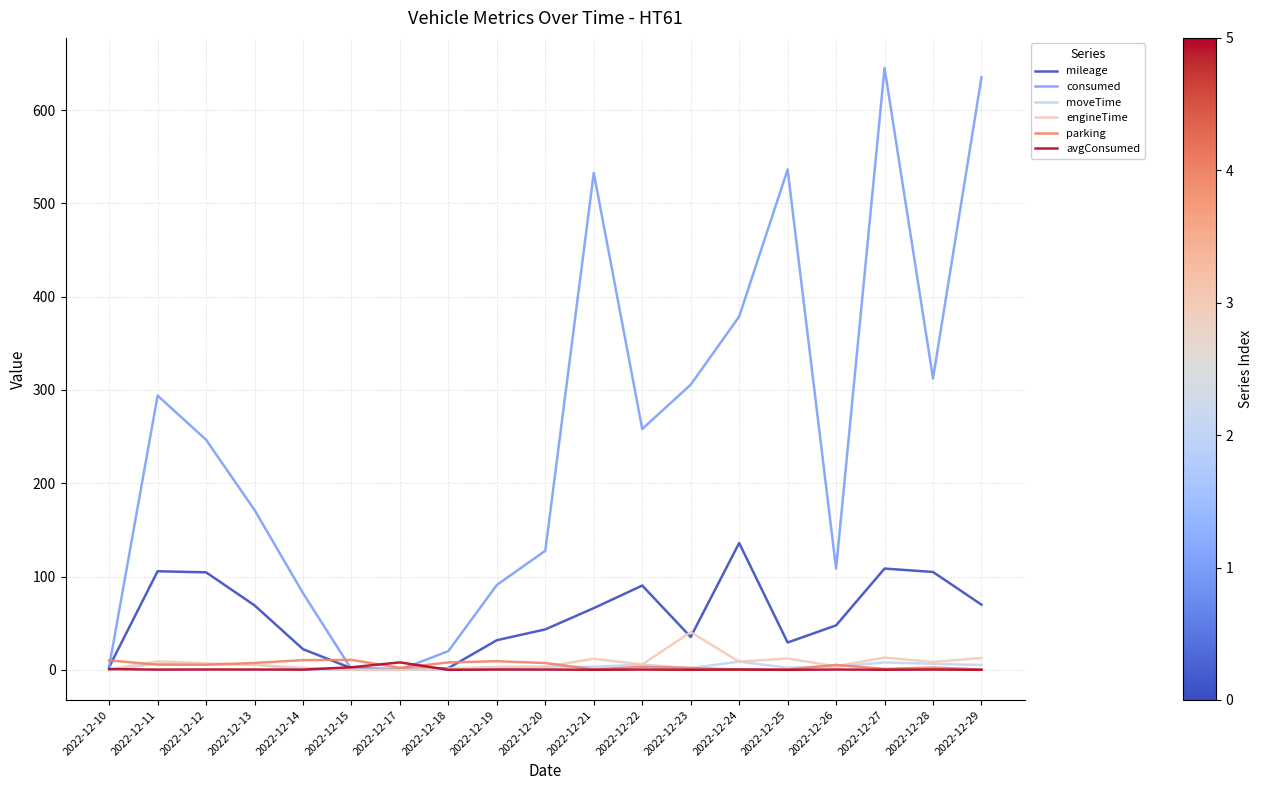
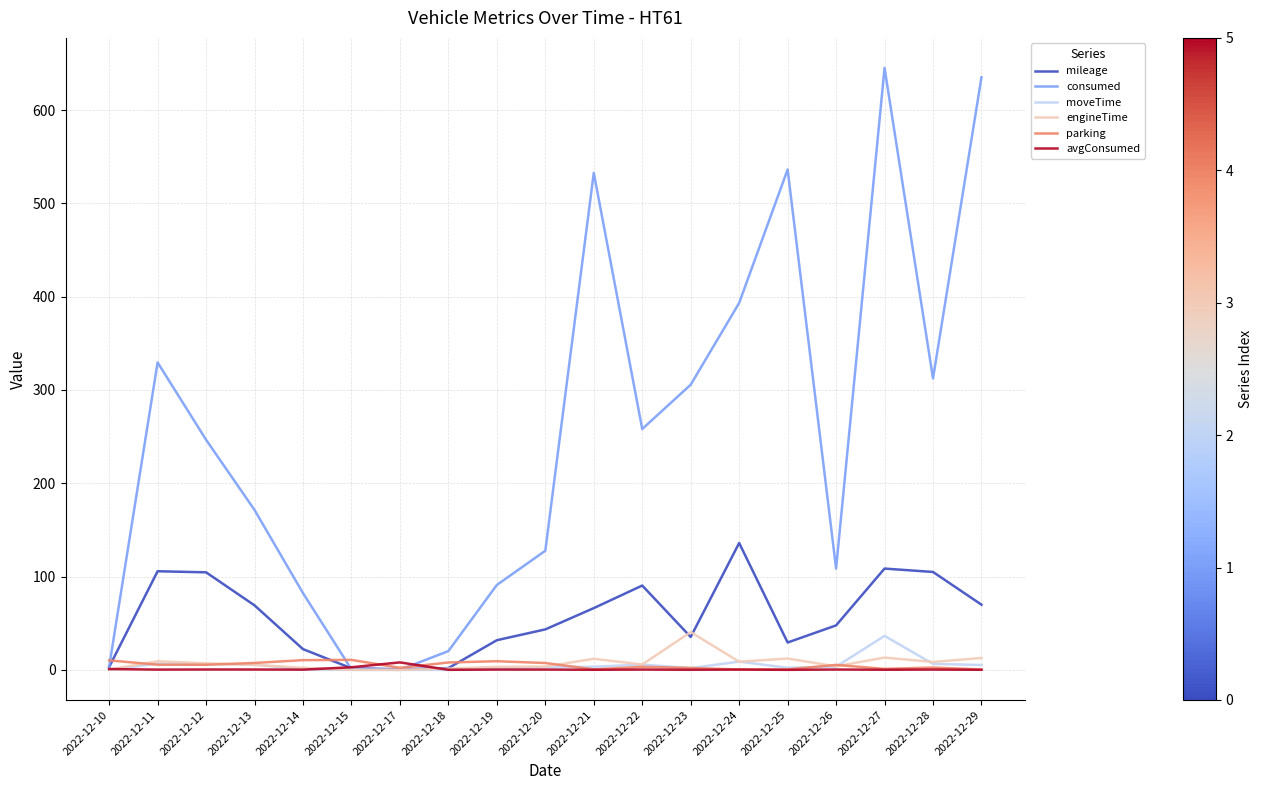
consumed, 2022-12-11: 290 -> 330
consumed, 2022-12-24: 380 -> 390
moveTime, 2022-12-27: 10 -> 40
